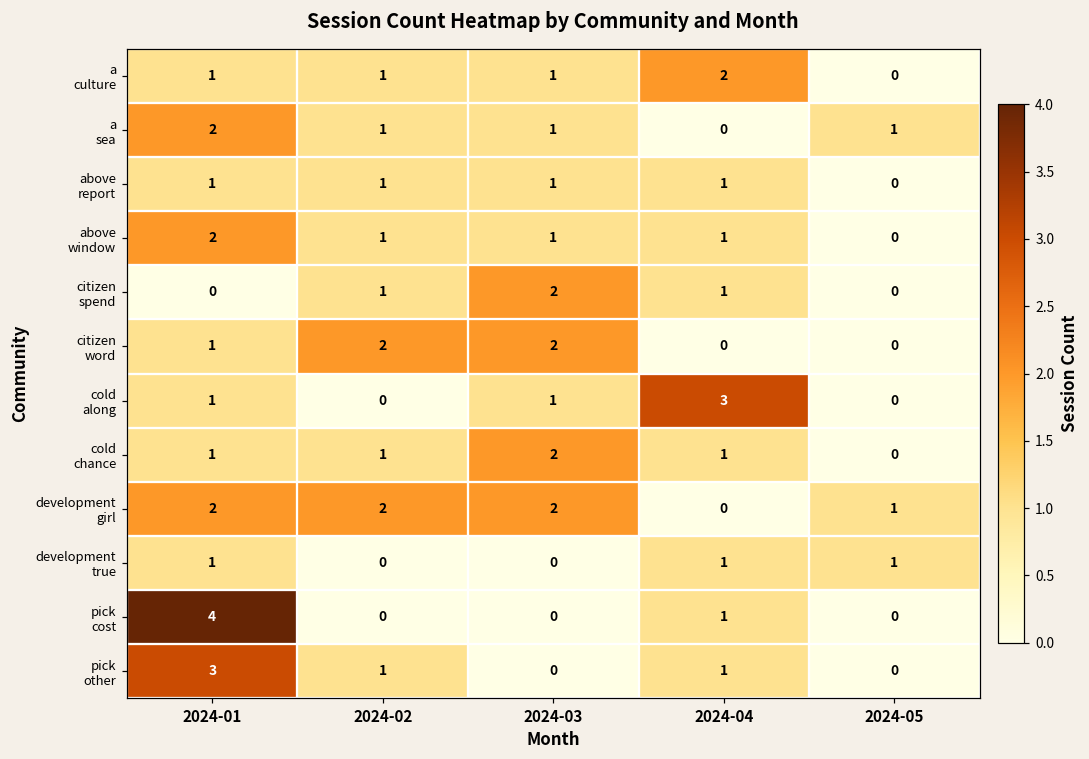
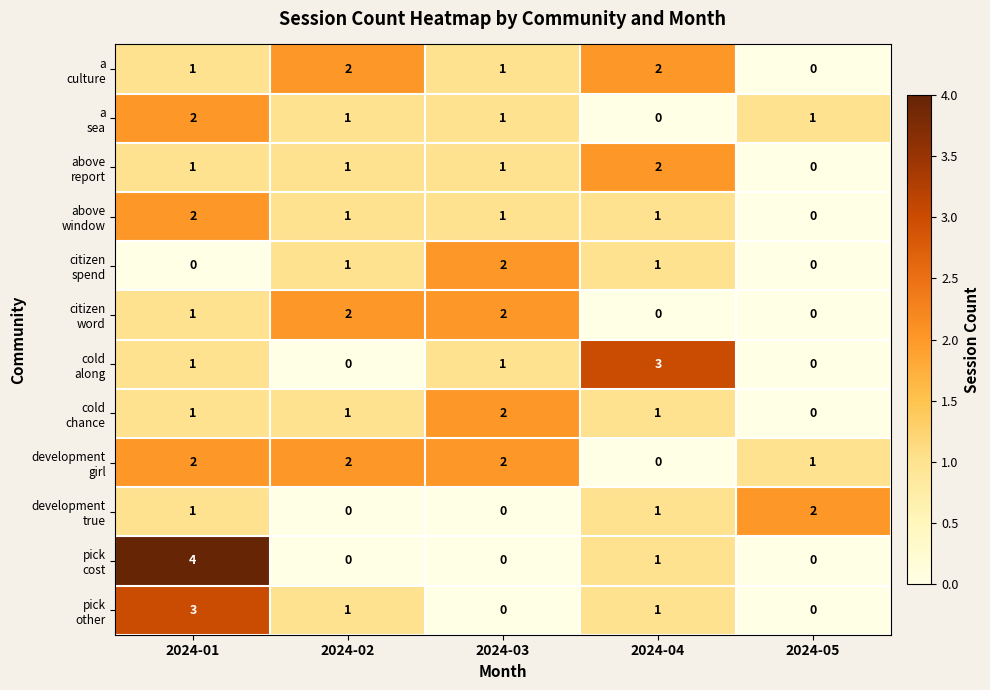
a culture, 2024-02: 1 -> 2
above report, 2024-04: 1 -> 2
development true, 2024-05: 1 -> 2
